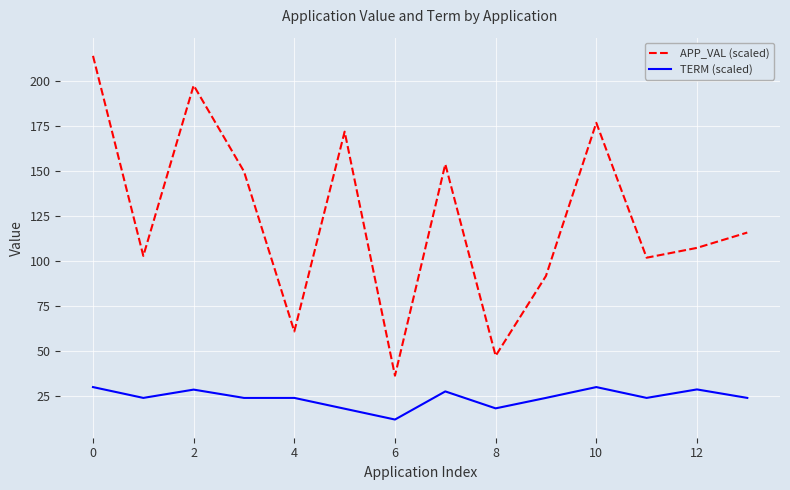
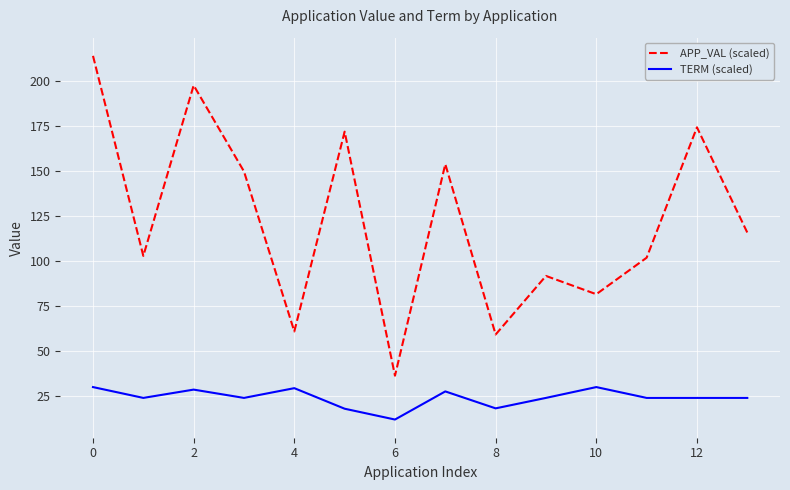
TERM (scaled), 4: 24 -> 29
APP_VAL (scaled), 8: 47 -> 59
APP_VAL (scaled), 10: 177 -> 82
APP_VAL (scaled), 12: 107 -> 174
TERM (scaled), 12: 29 -> 24
